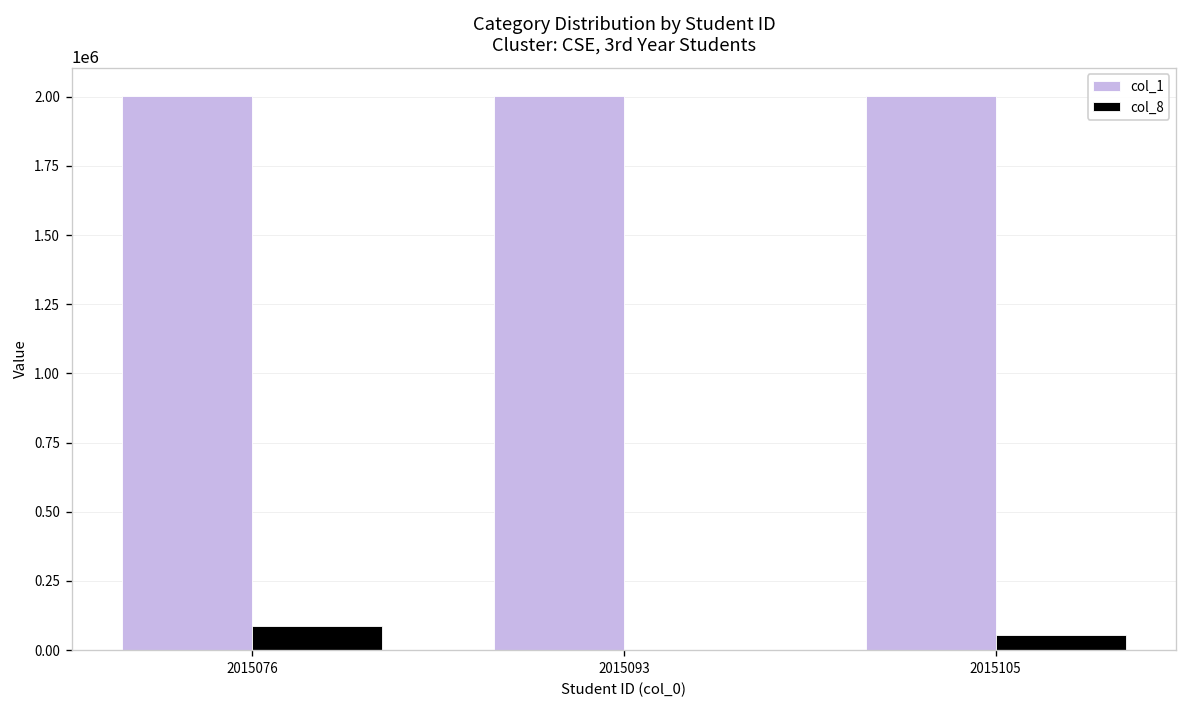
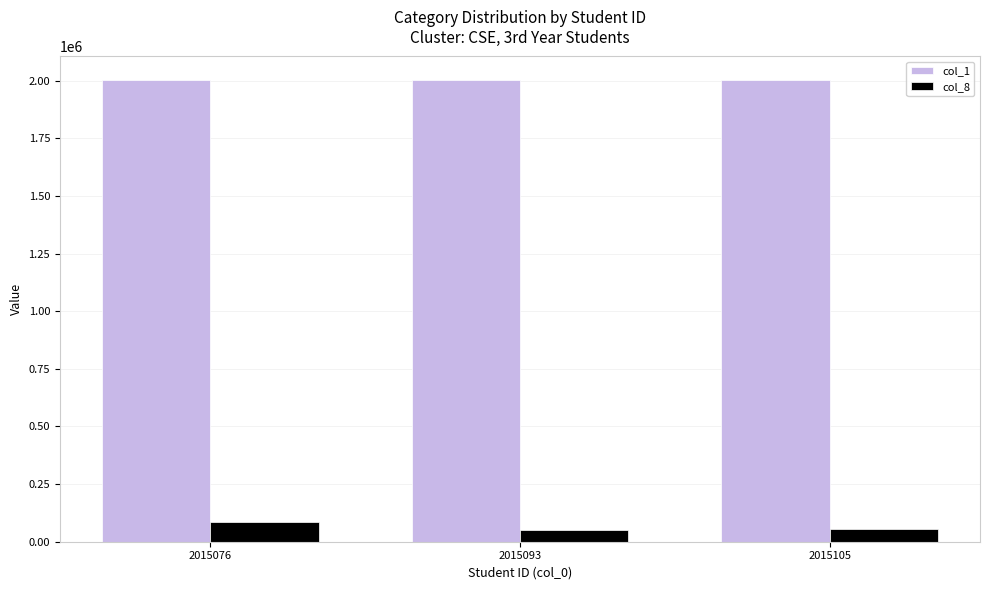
col_8, 2015093: 0 -> 50000
